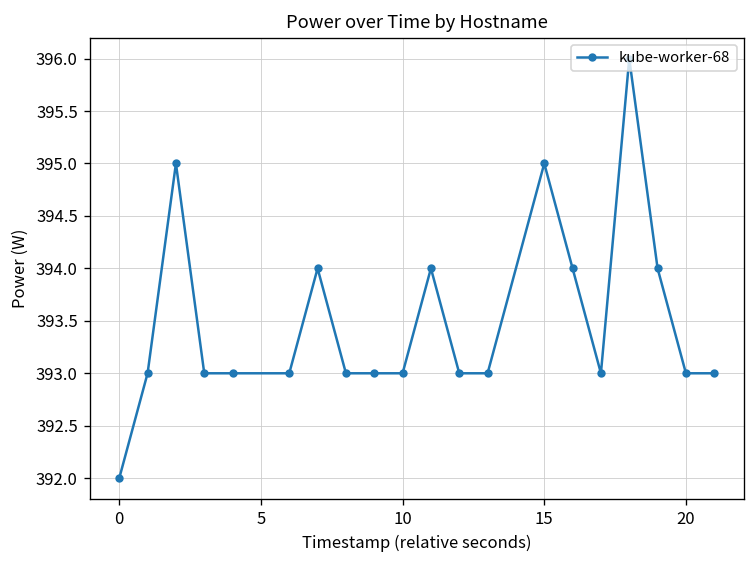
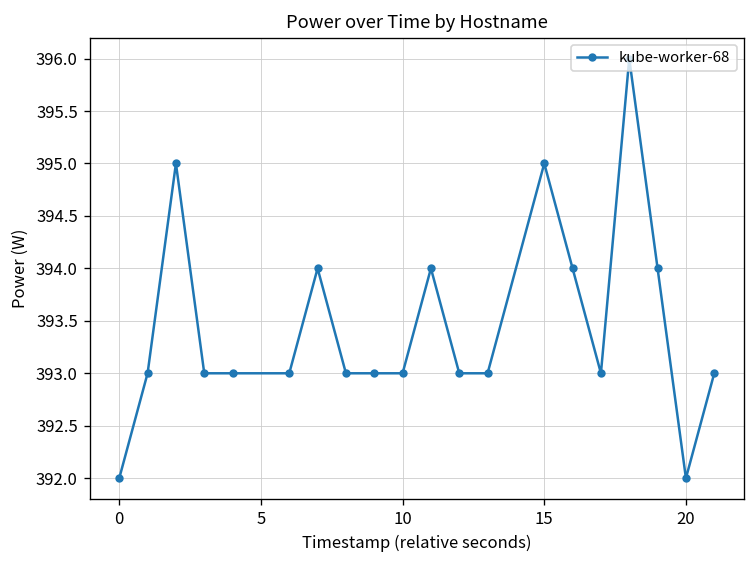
20: 393 -> 392
